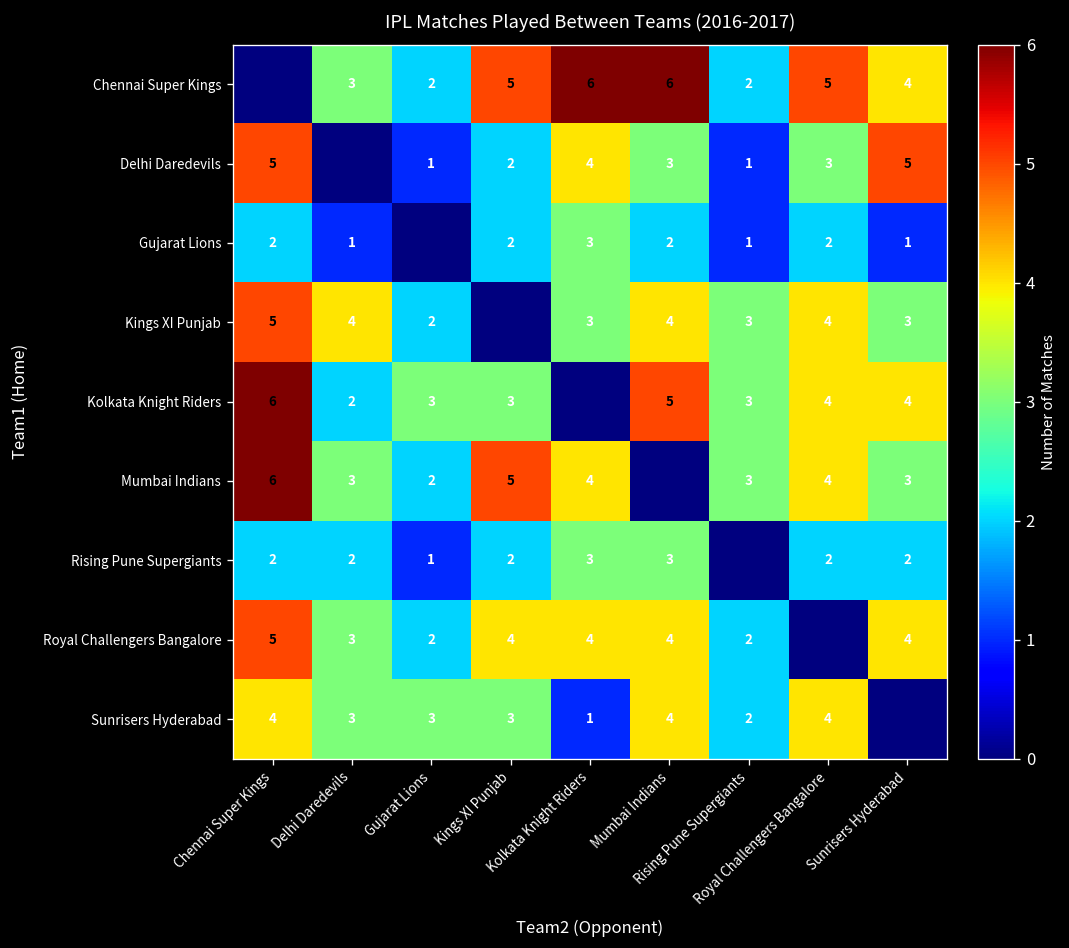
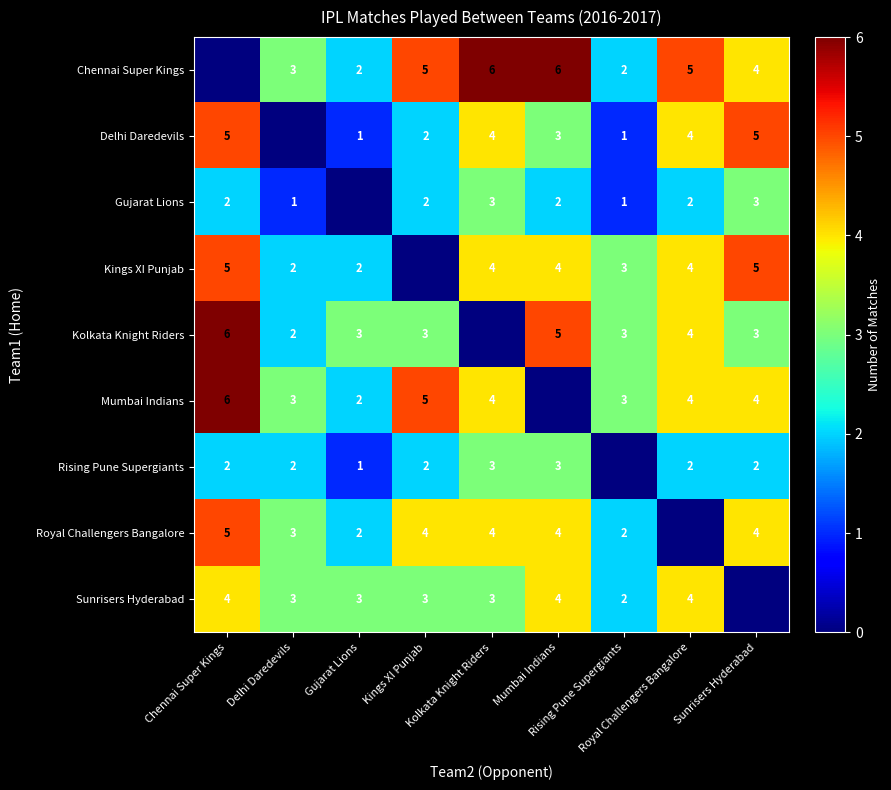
Delhi Daredevils, Royal Challengers Bangalore: 3 -> 4
Gujarat Lions, Sunrisers Hyderabad: 1 -> 3
Kings XI Punjab, Delhi Daredevils: 4 -> 2
Kings XI Punjab, Kolkata Knight Riders: 3 -> 4
Kings XI Punjab, Sunrisers Hyderabad: 3 -> 5
Kolkata Knight Riders, Sunrisers Hyderabad: 4 -> 3
Mumbai Indians, Sunrisers Hyderabad: 3 -> 4
Sunrisers Hyderabad, Kolkata Knight Riders: 1 -> 3
